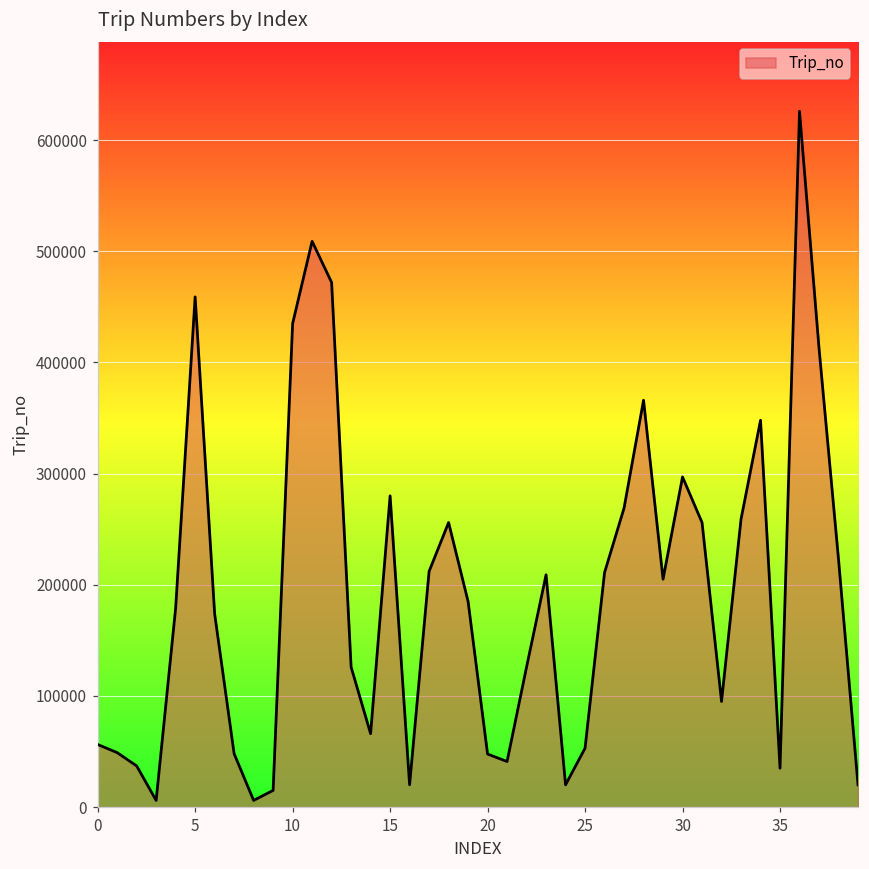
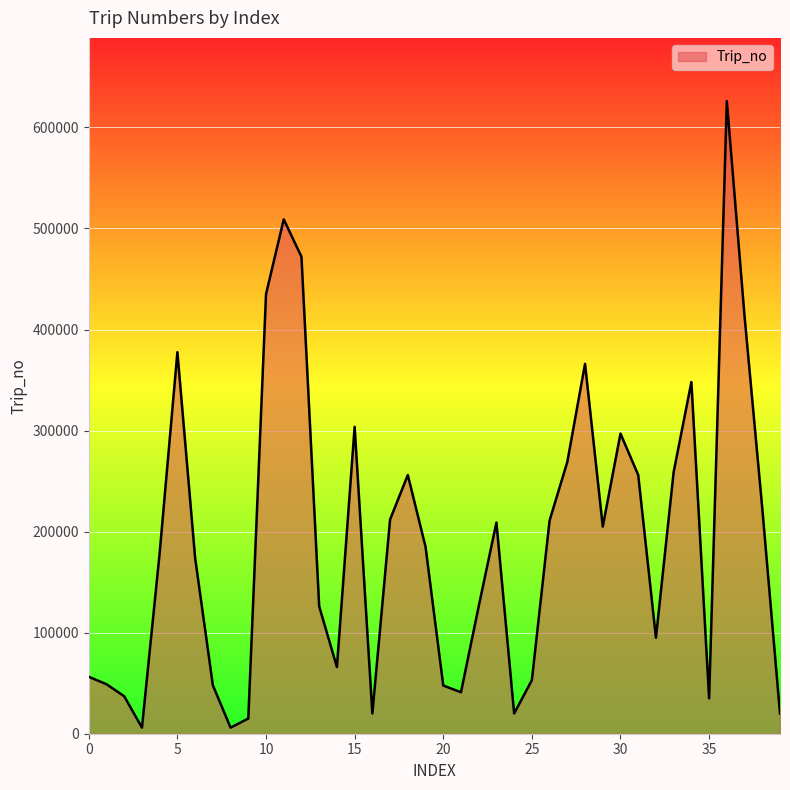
5: 459000 -> 378000
15: 280000 -> 304000
